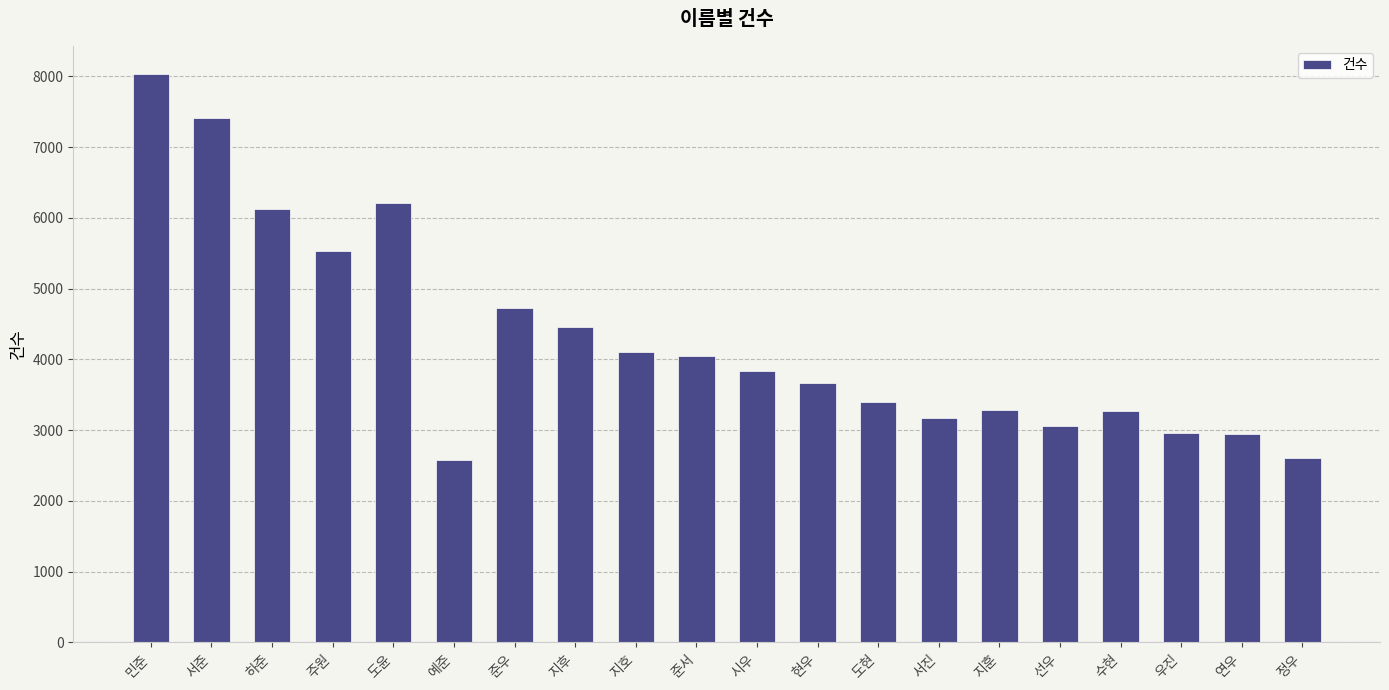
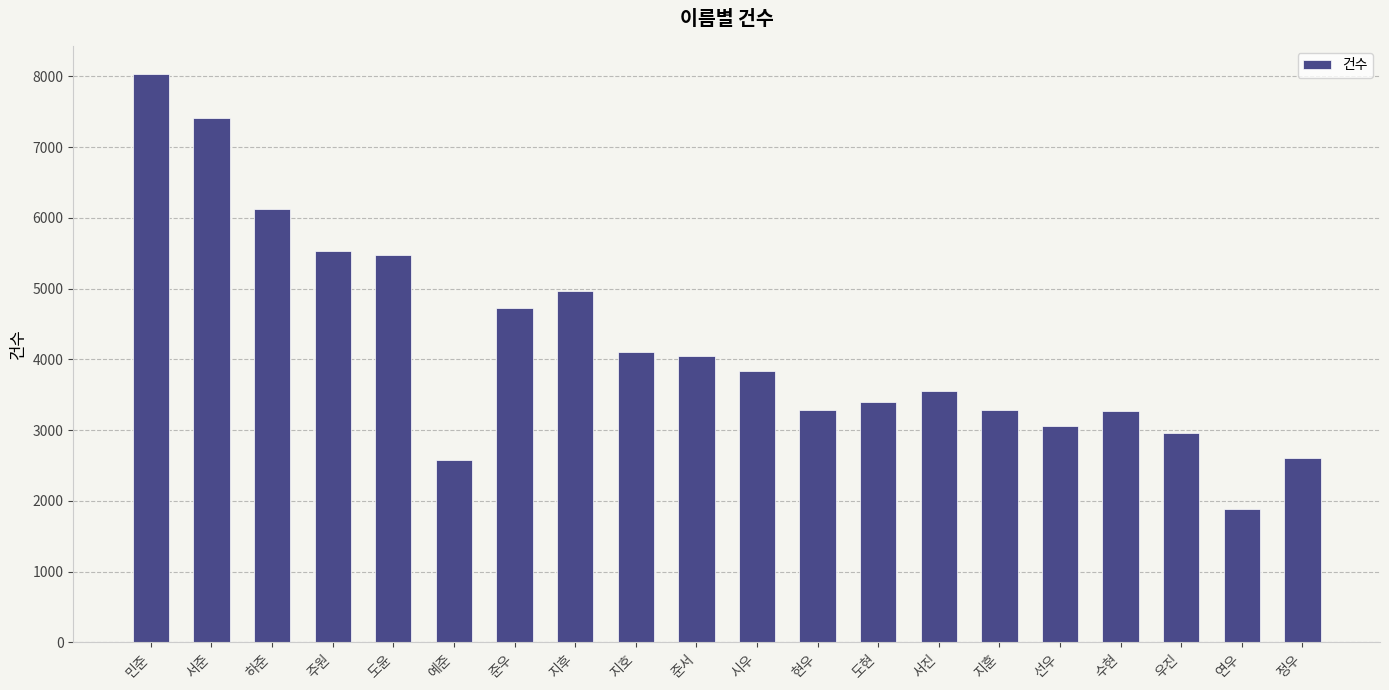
도윤: 6200 -> 5500
지후: 4500 -> 5000
현우: 3700 -> 3300
서진: 3200 -> 3500
연우: 2900 -> 1900
